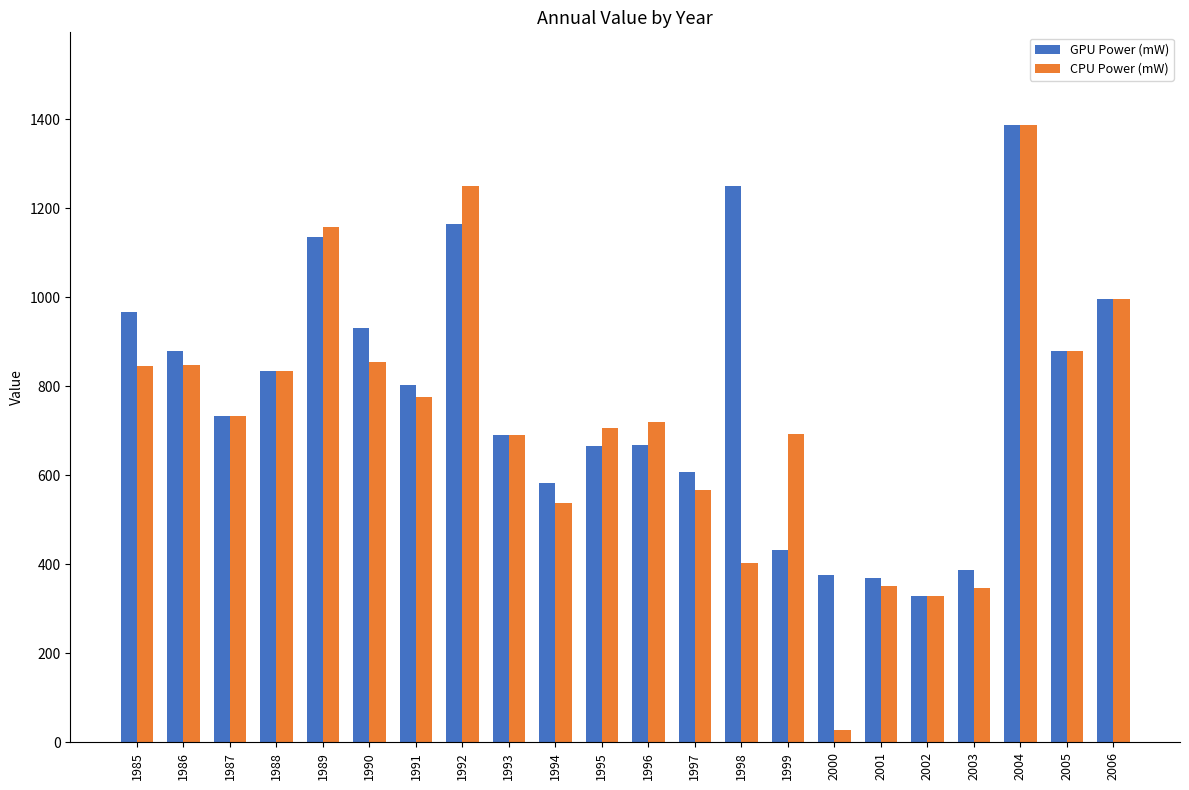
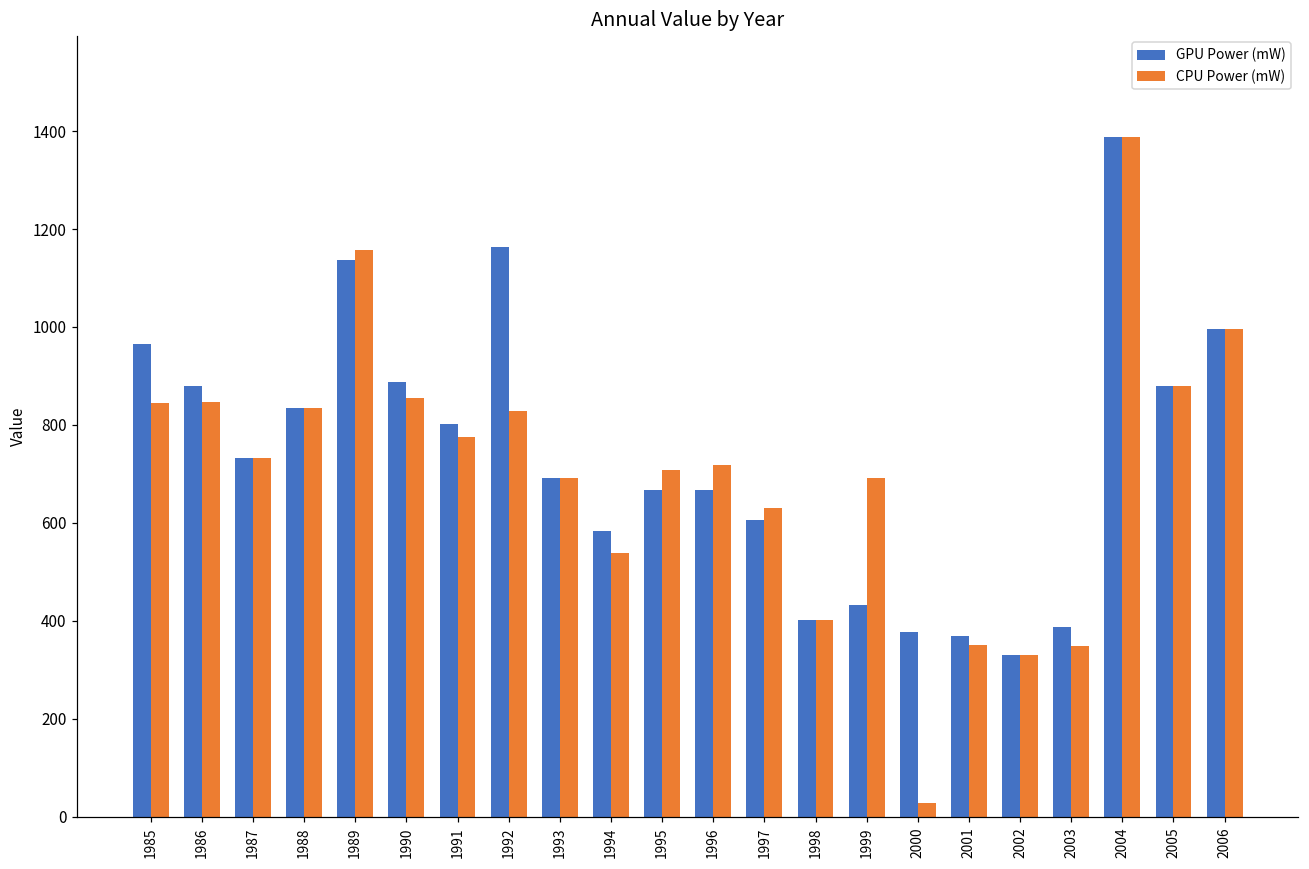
GPU Power (mW), 1990: 930 -> 890
CPU Power (mW), 1992: 1250 -> 830
CPU Power (mW), 1997: 570 -> 630
GPU Power (mW), 1998: 1250 -> 400
